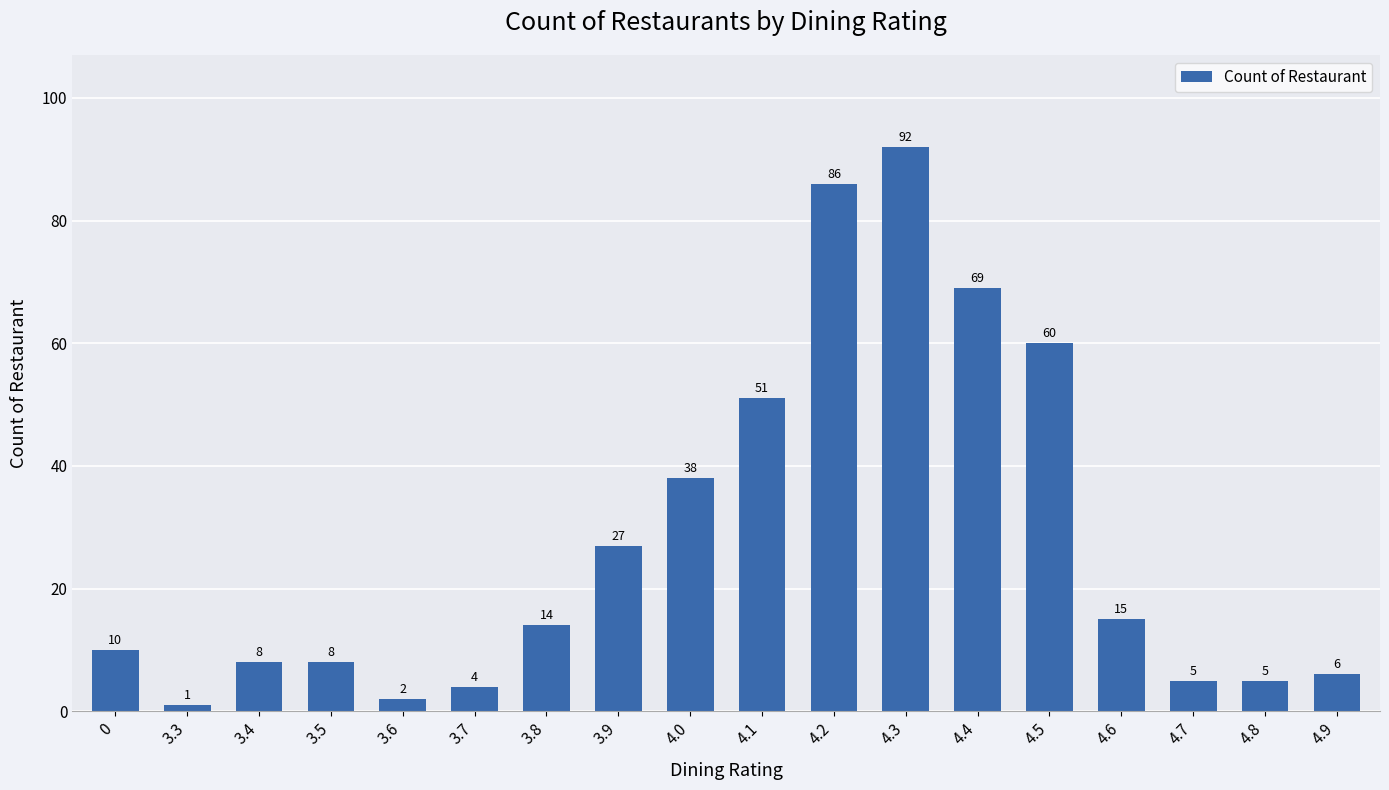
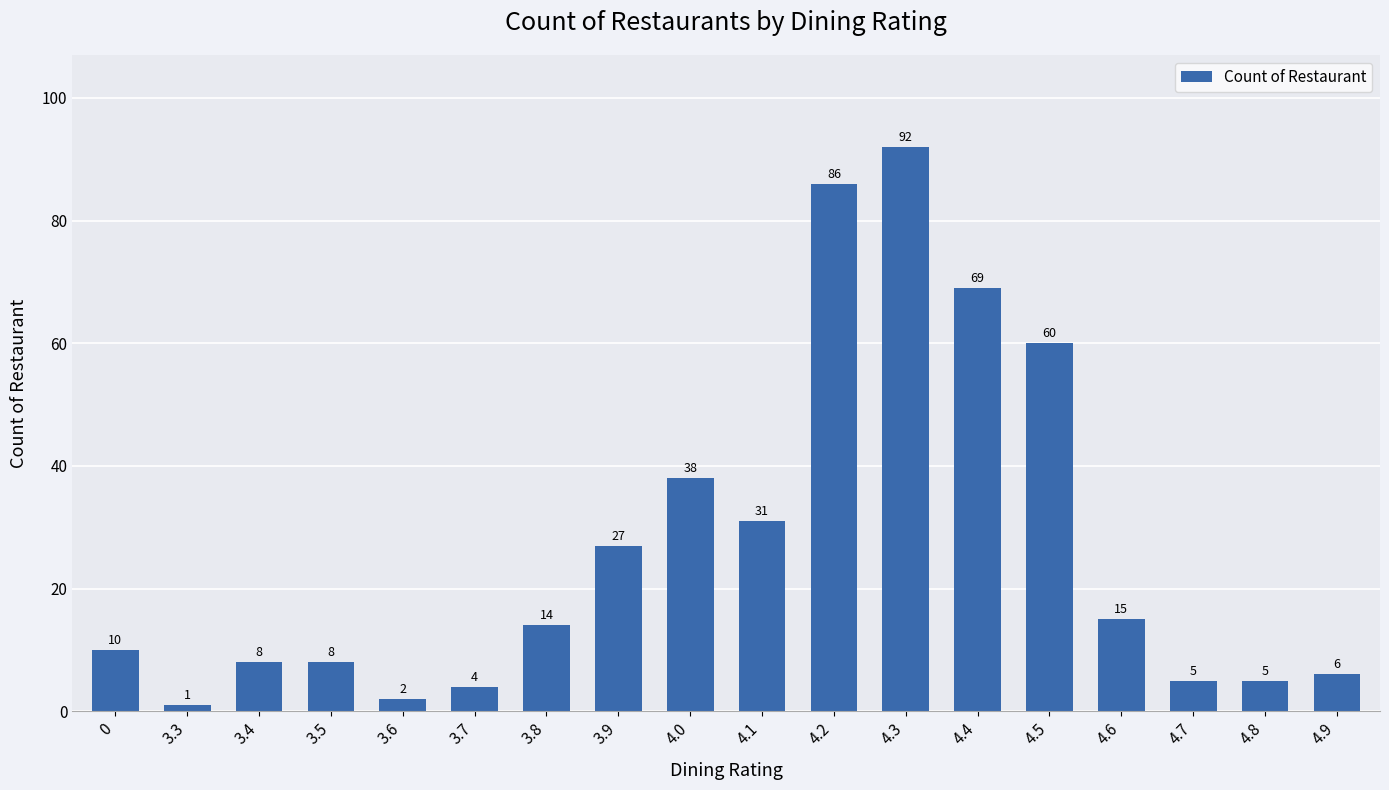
4.1: 51 -> 31
